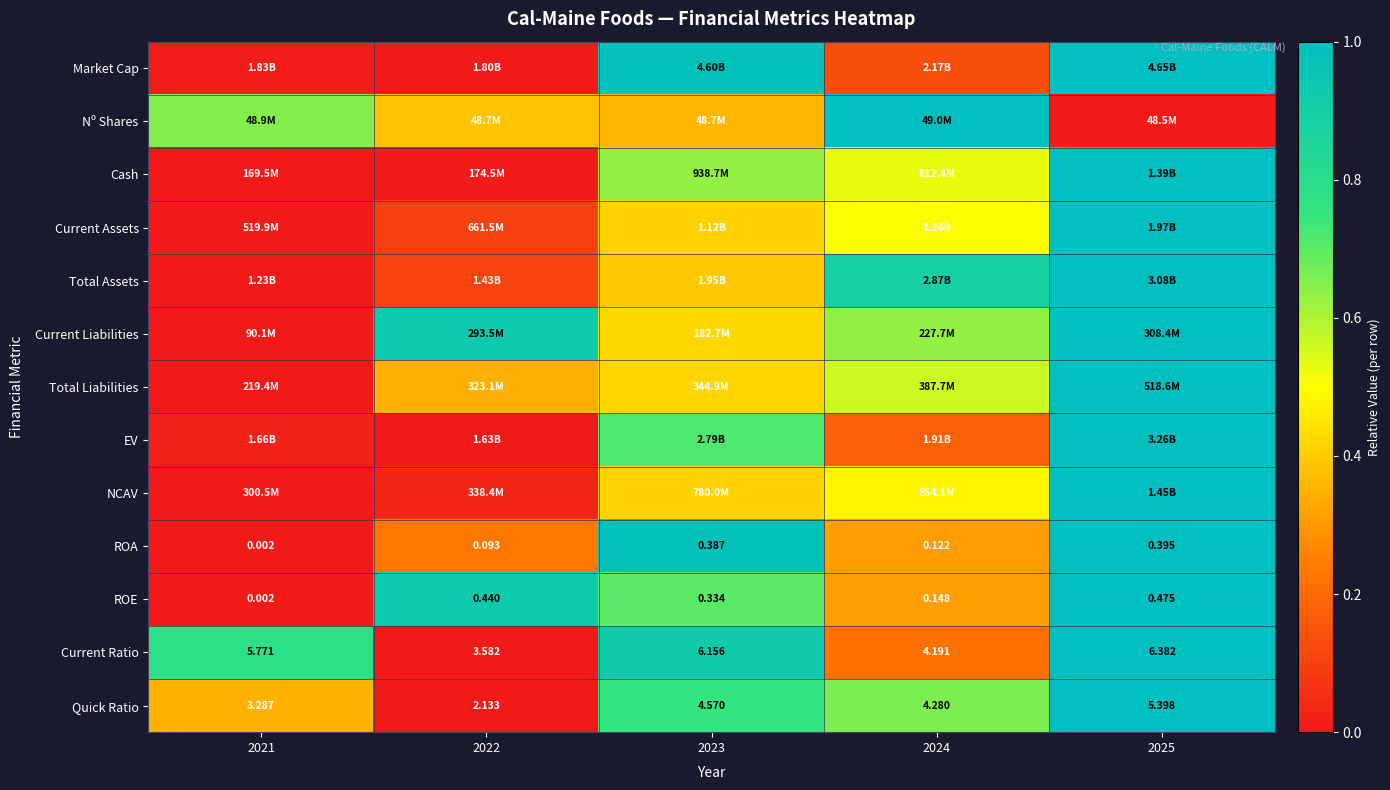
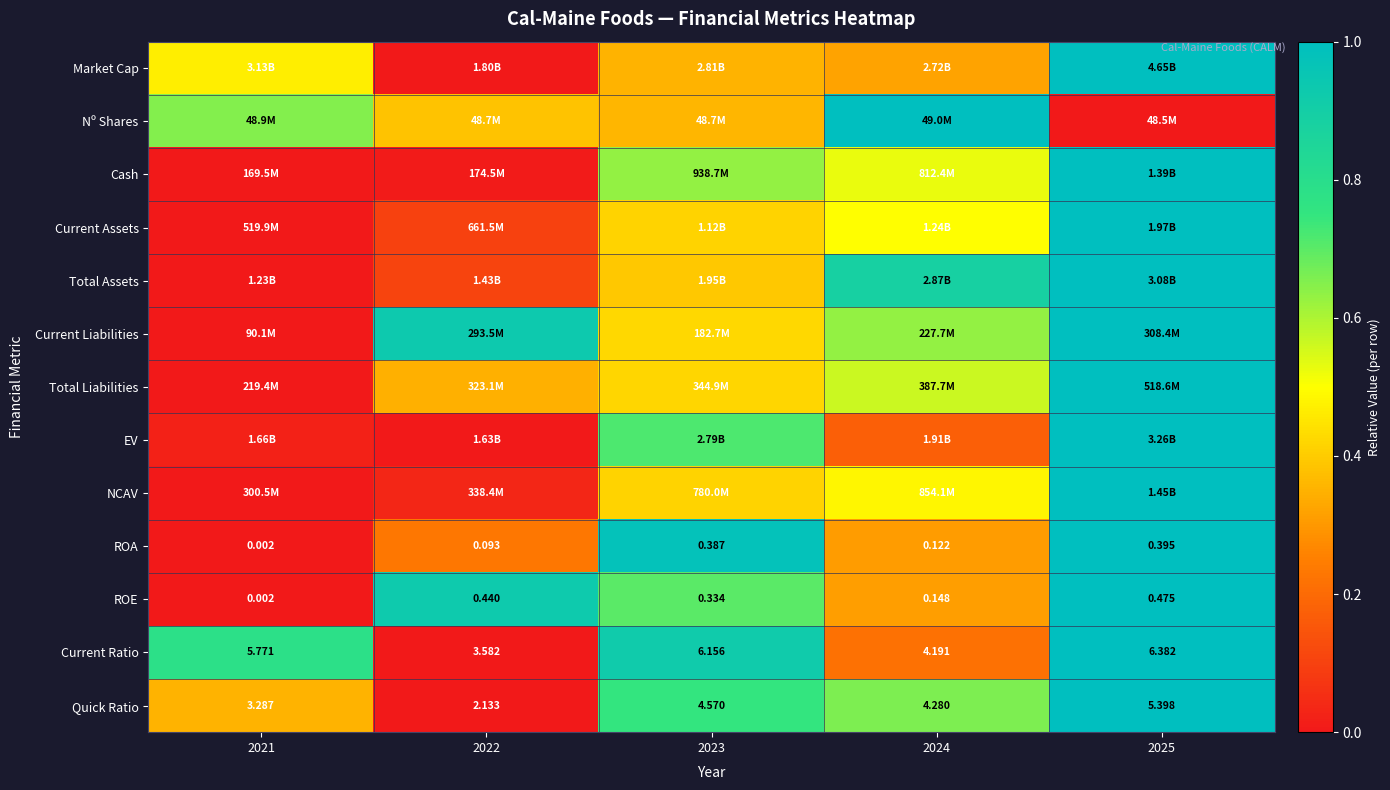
Market Cap, 2021: 1.83B -> 3.13B
Market Cap, 2023: 4.60B -> 2.81B
Market Cap, 2024: 2.17B -> 2.72B
